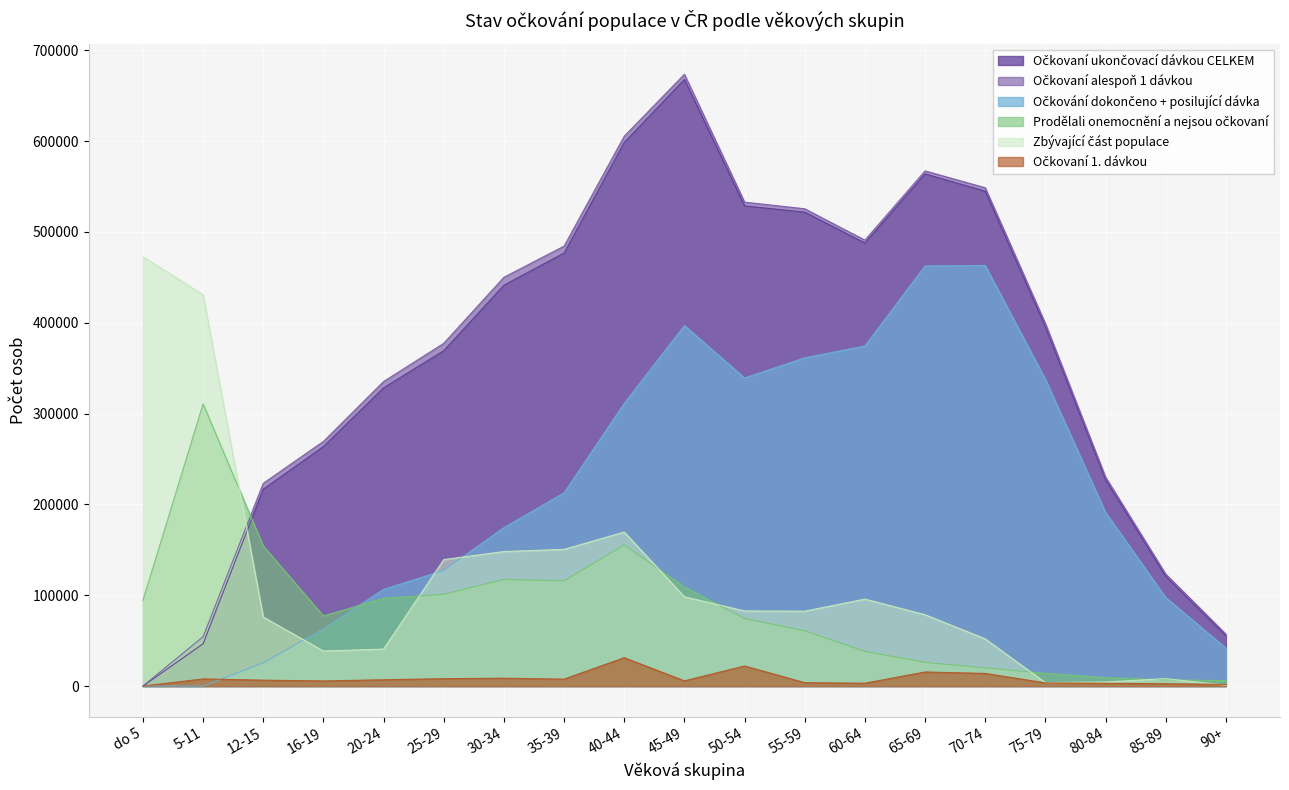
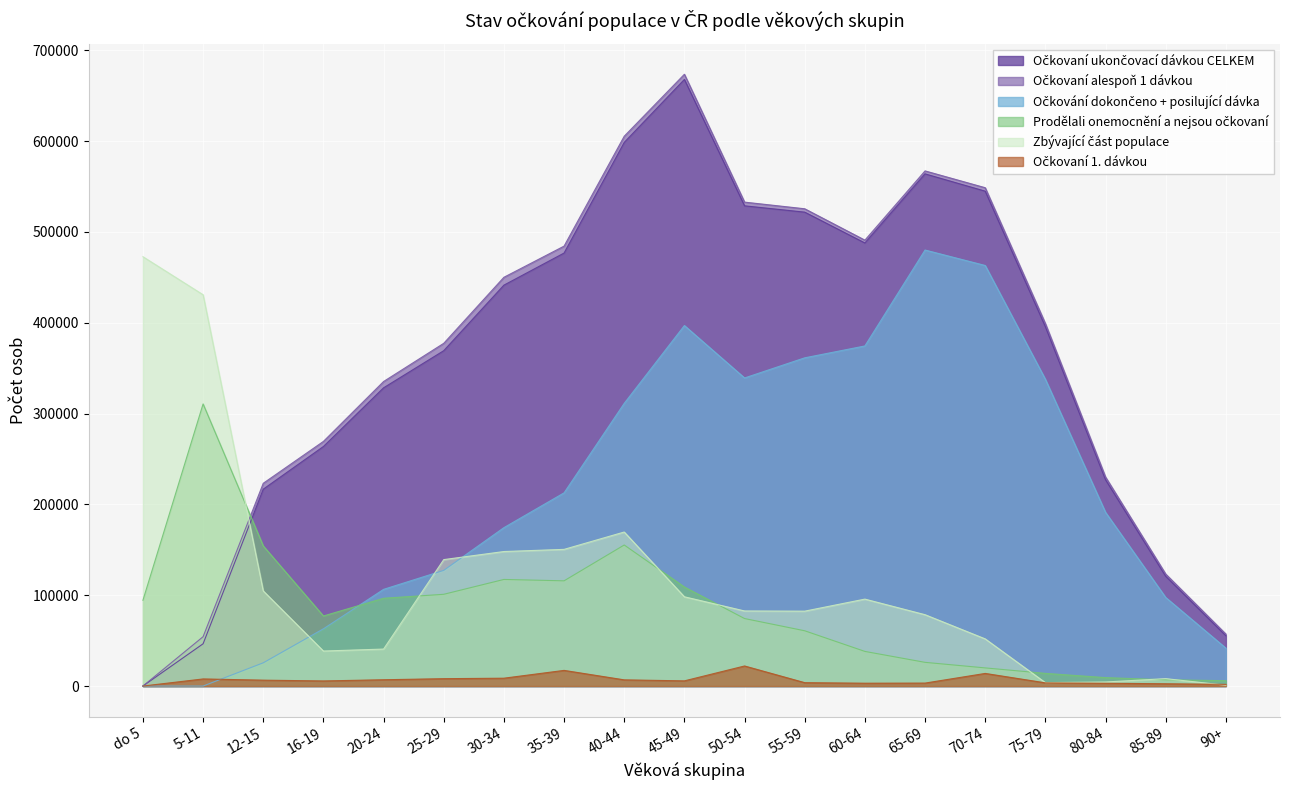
Zbývající část populace, 12-15: 80000 -> 100000
Očkovaní 1. dávkou, 35-39: 10000 -> 20000
Očkovaní 1. dávkou, 40-44: 30000 -> 10000
Očkování dokončeno + posilující dávka, 65-69: 460000 -> 480000
Očkovaní 1. dávkou, 65-69: 20000 -> 0
